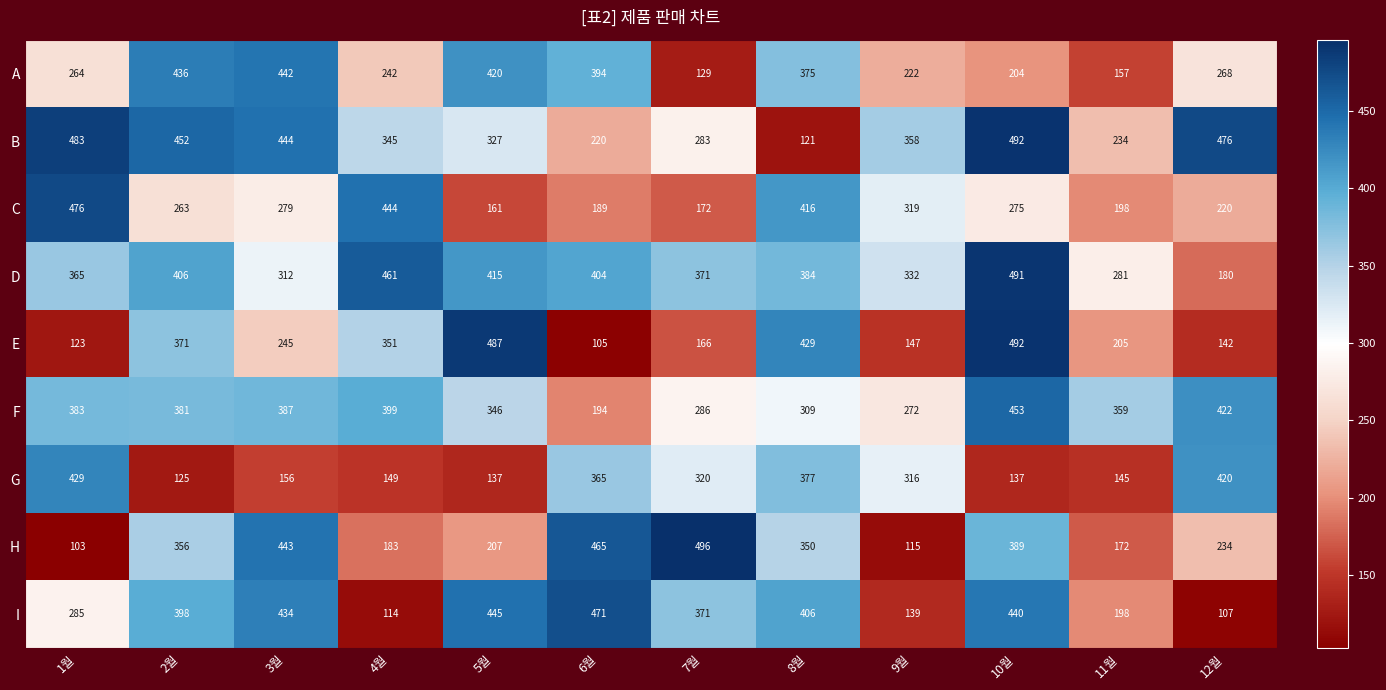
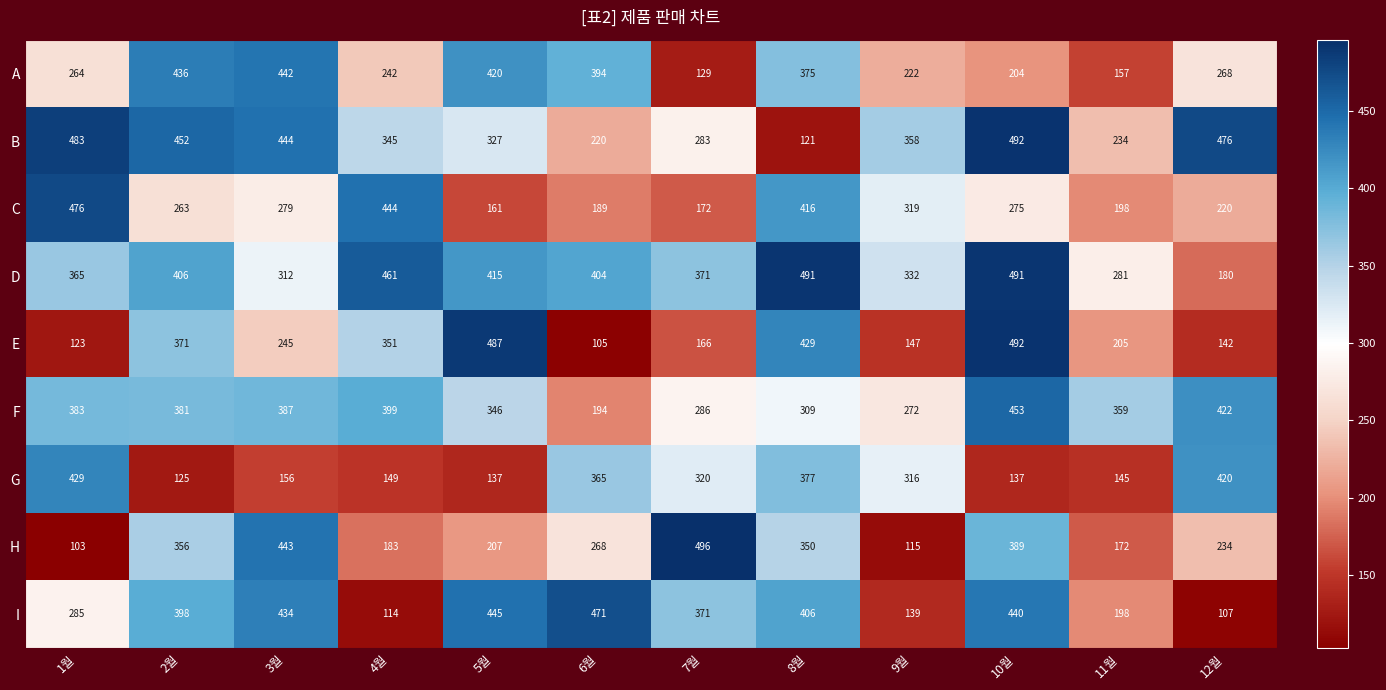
D, 8월: 384 -> 491
H, 6월: 465 -> 268
